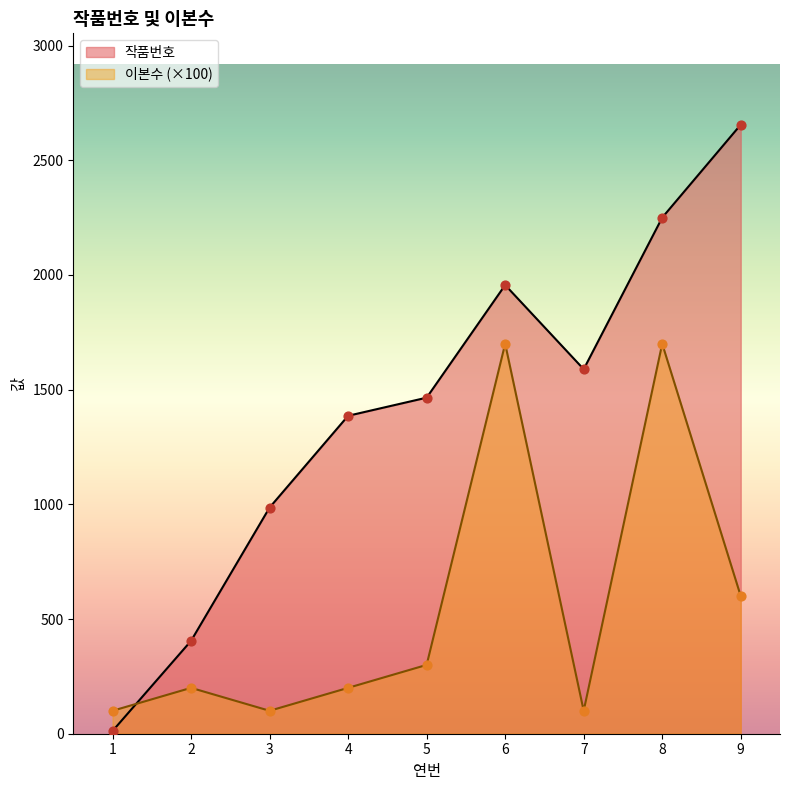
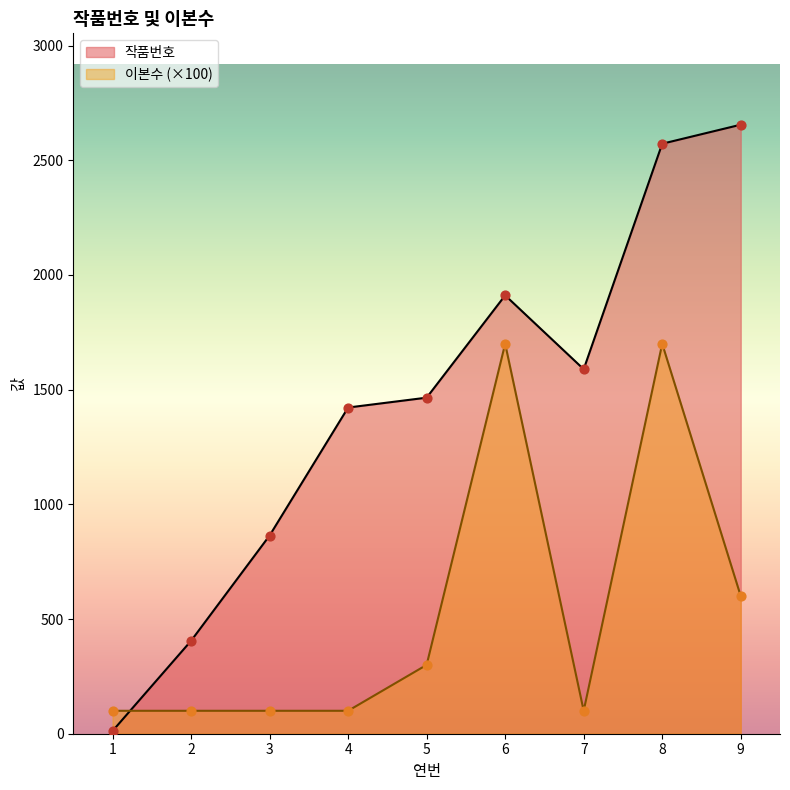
이본수 (×100), 2: 200 -> 100
작품번호, 3: 990 -> 860
작품번호, 4: 1390 -> 1420
이본수 (×100), 4: 200 -> 100
작품번호, 6: 1960 -> 1910
작품번호, 8: 2250 -> 2570
